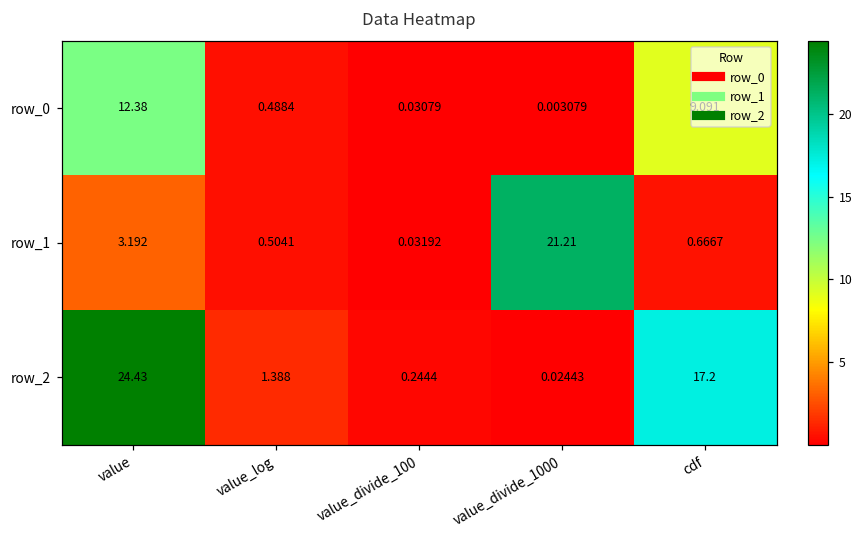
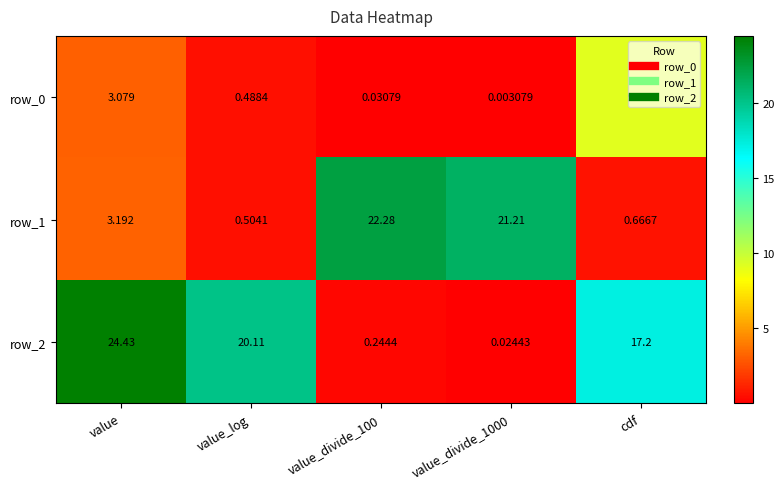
row_0, value: 12.38 -> 3.079
row_1, value_divide_100: 0.03192 -> 22.28
row_2, value_log: 1.388 -> 20.11
